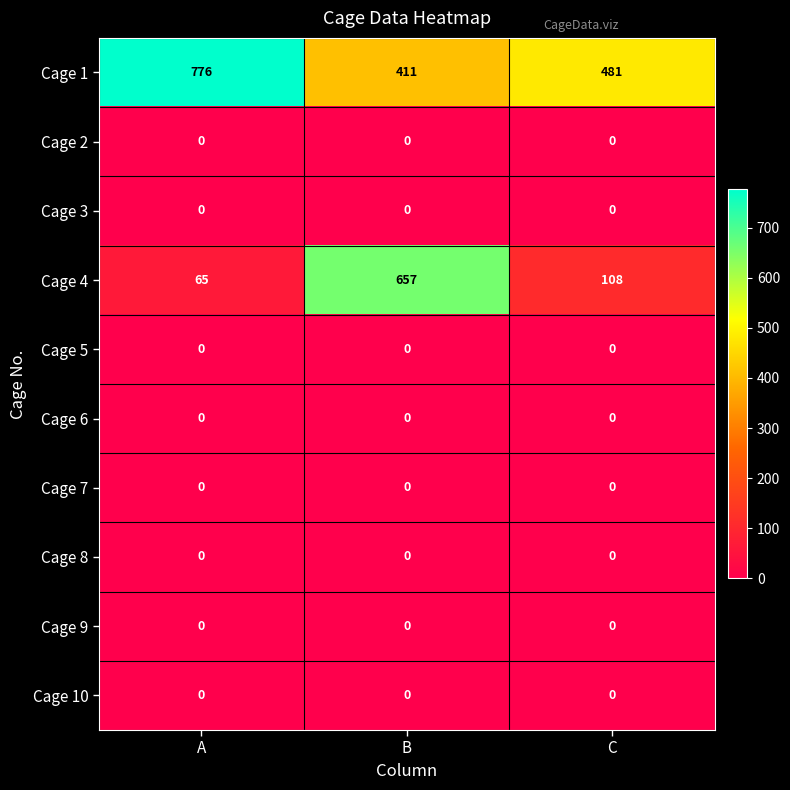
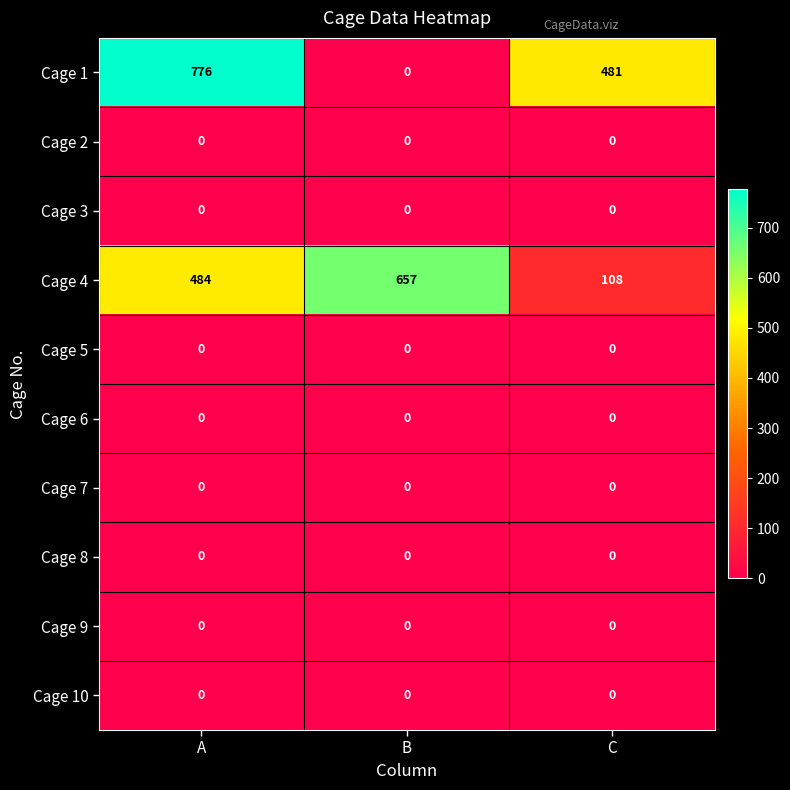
Cage 1, B: 411 -> 0
Cage 4, A: 65 -> 484
